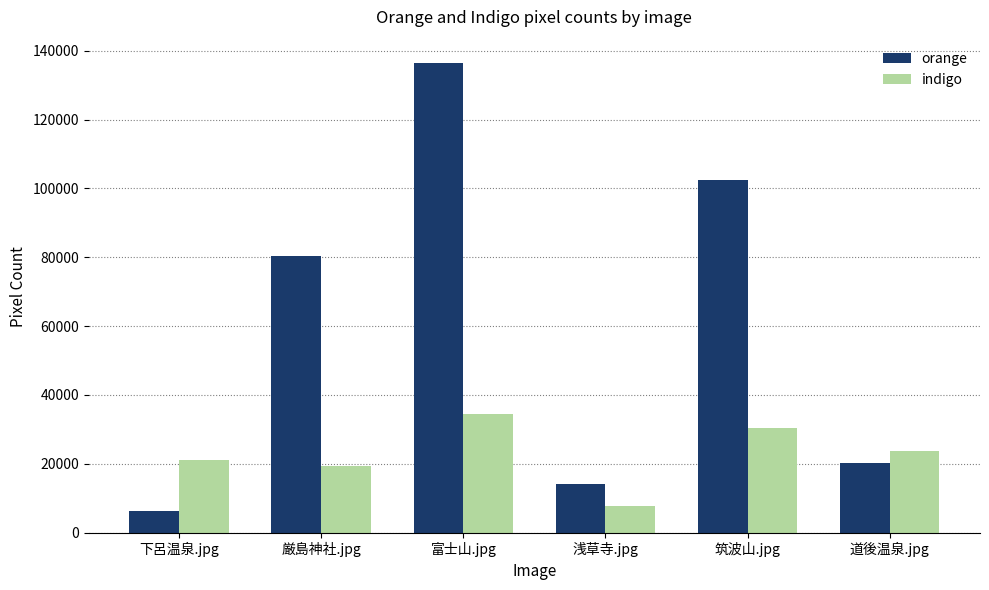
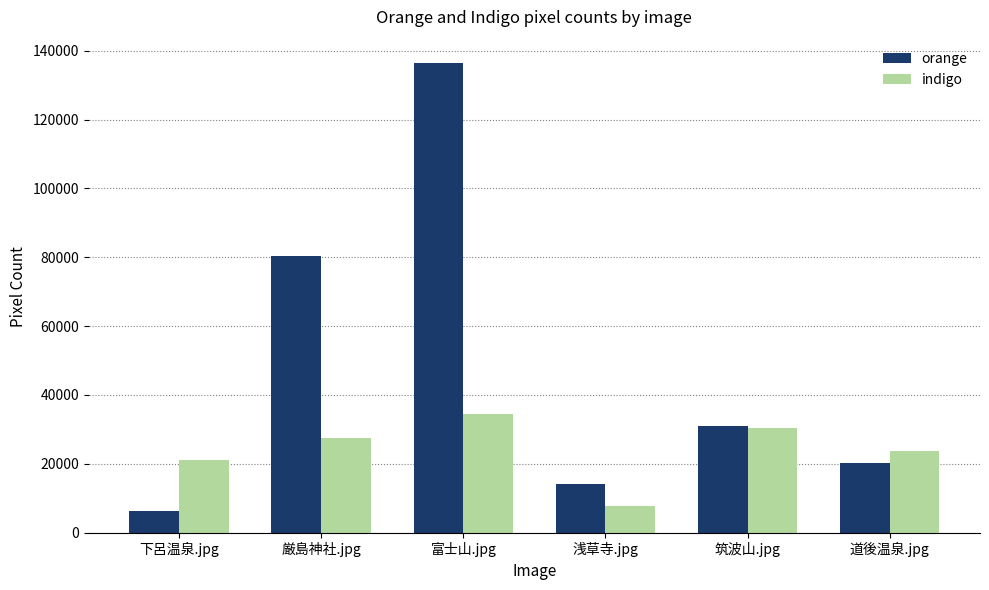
indigo, 厳島神社.jpg: 19000 -> 27000
orange, 筑波山.jpg: 102000 -> 31000
